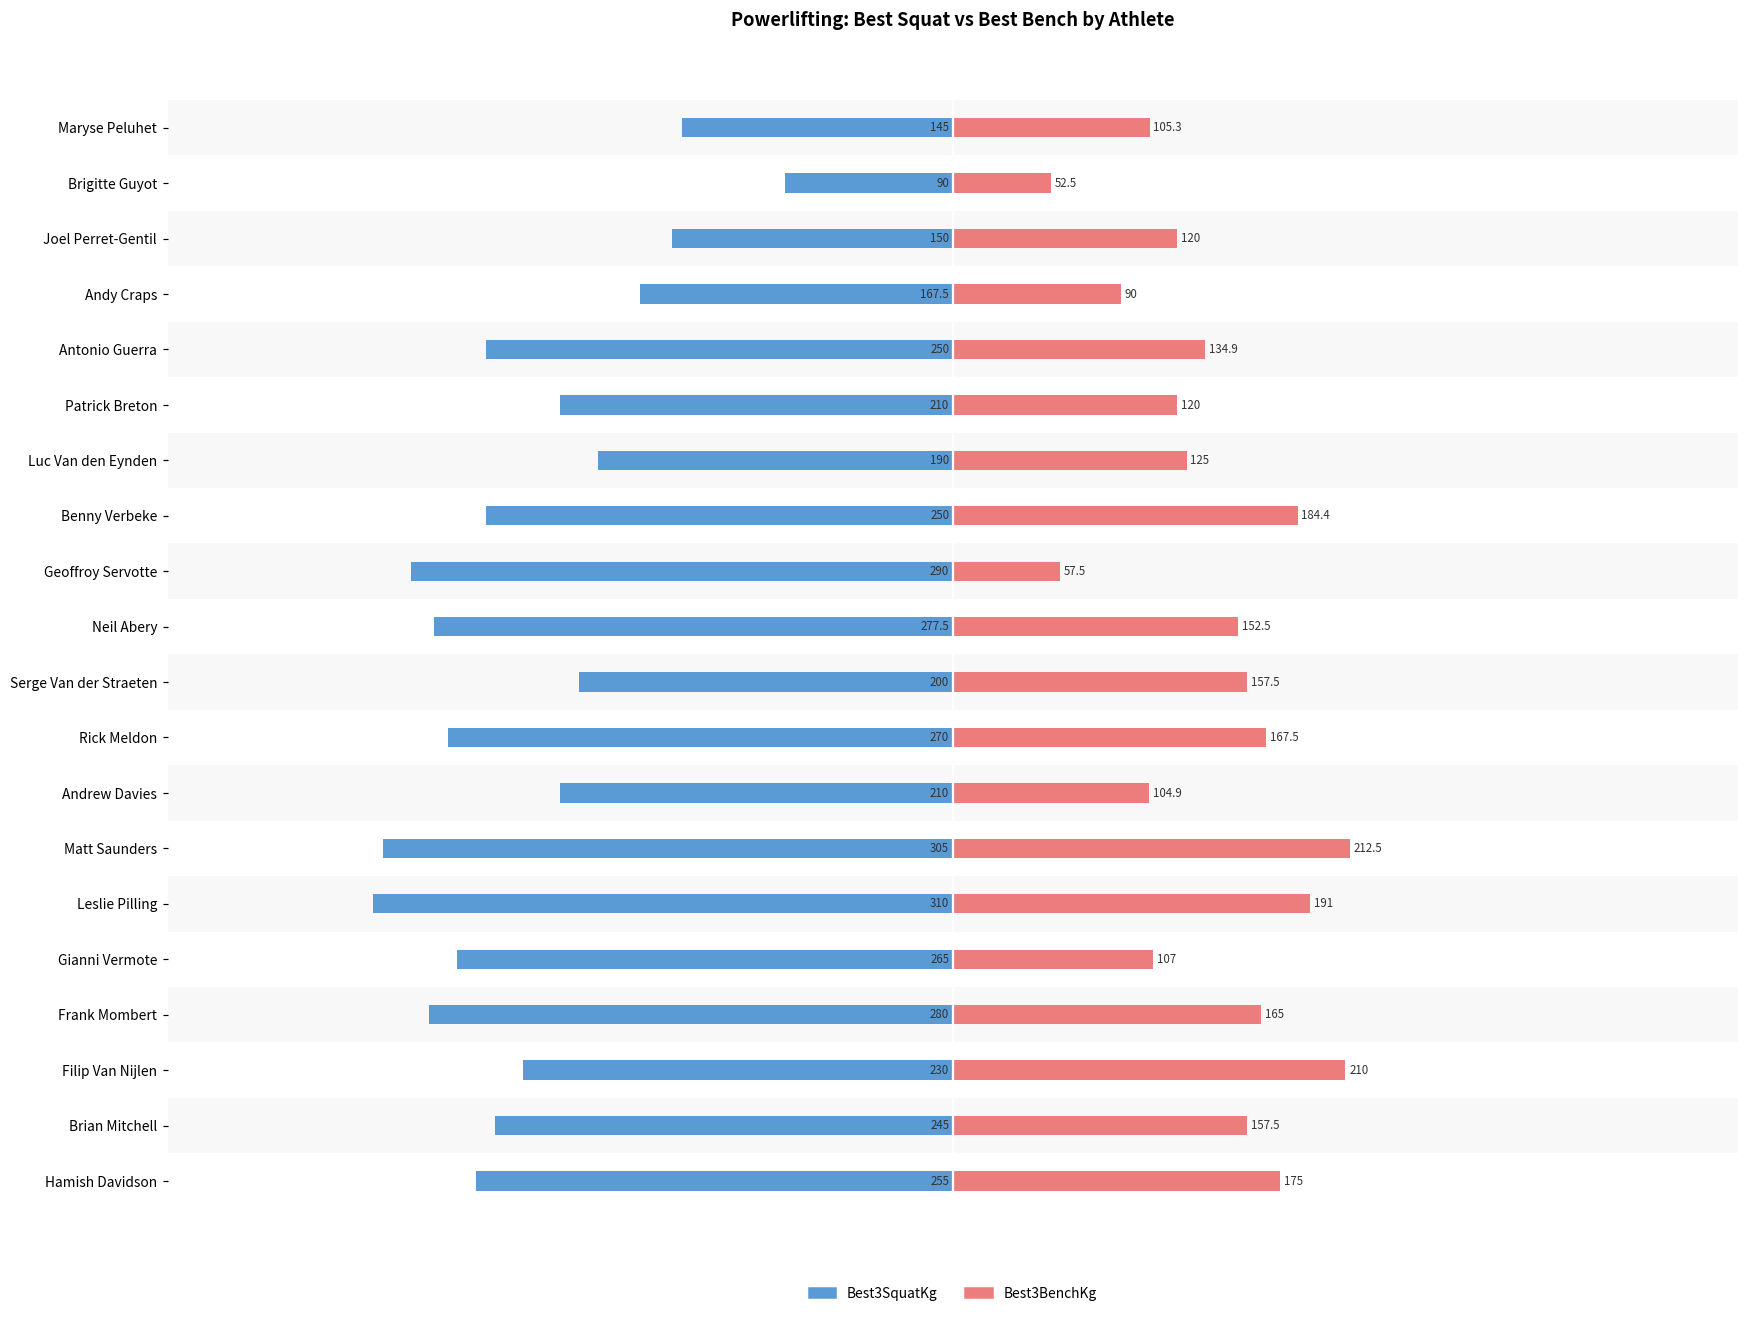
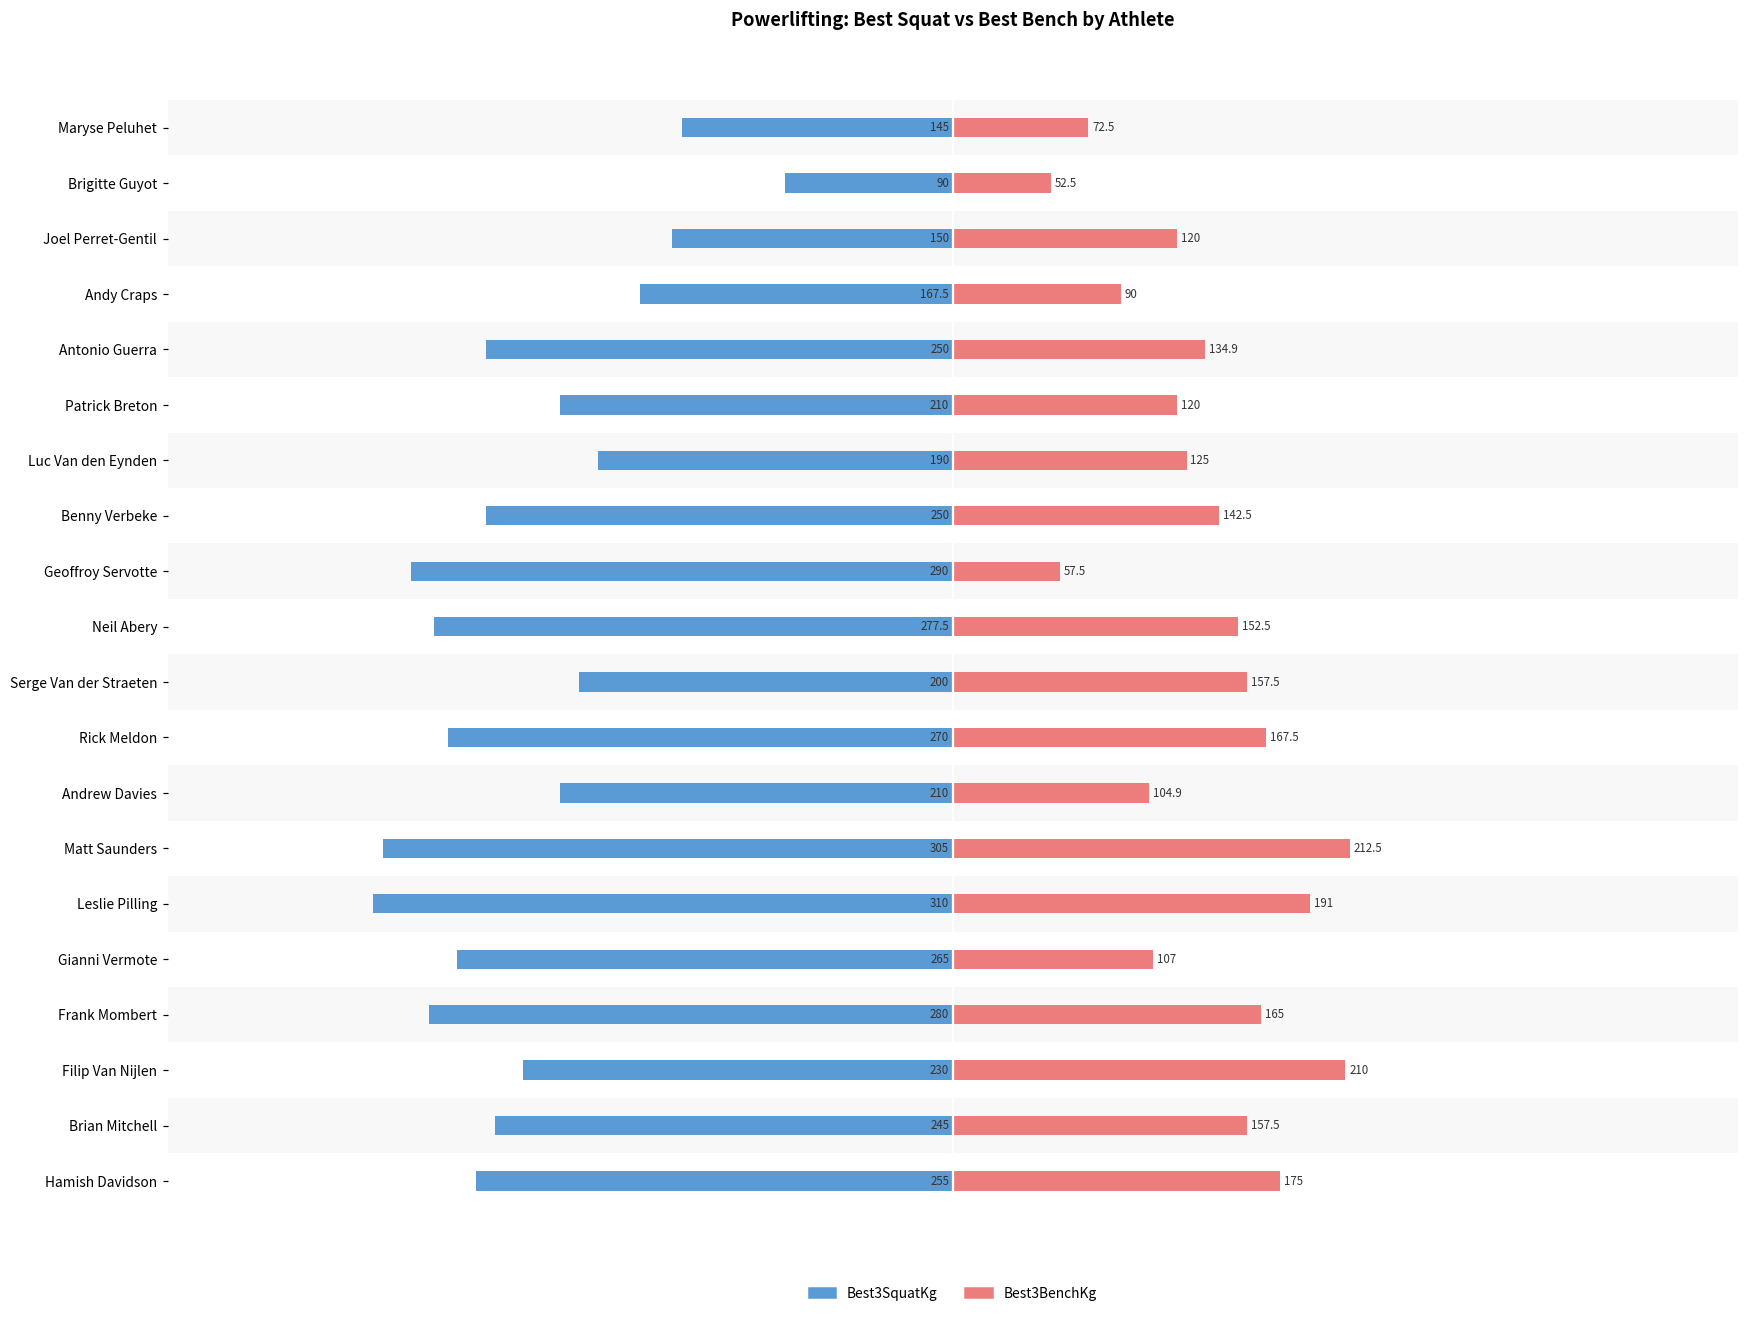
Best3BenchKg, Maryse Peluhet: 105.3 -> 72.5
Best3BenchKg, Benny Verbeke: 184.4 -> 142.5
